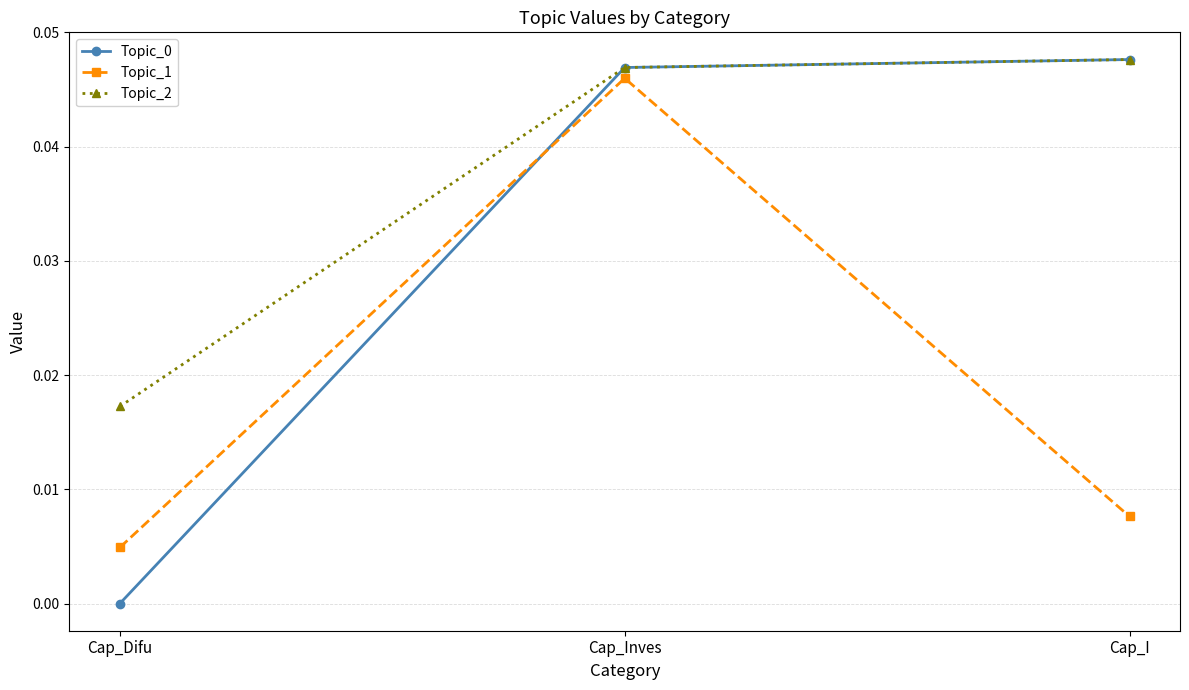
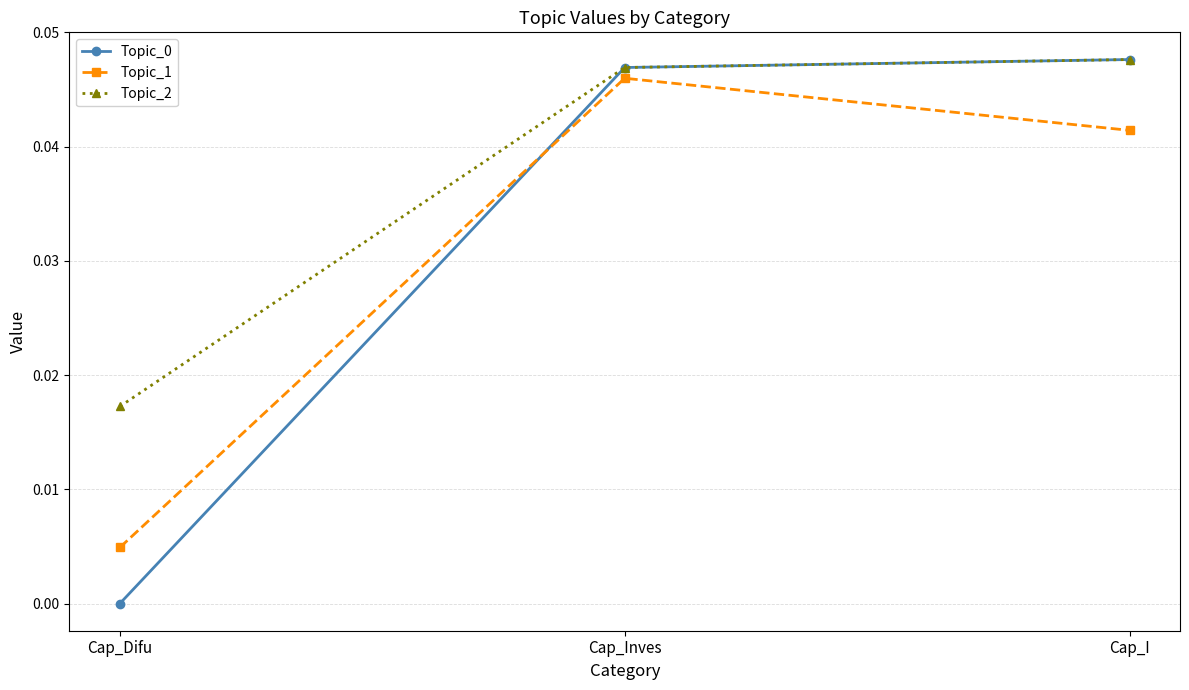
Topic_1, Cap_I: 0.0076 -> 0.0414
